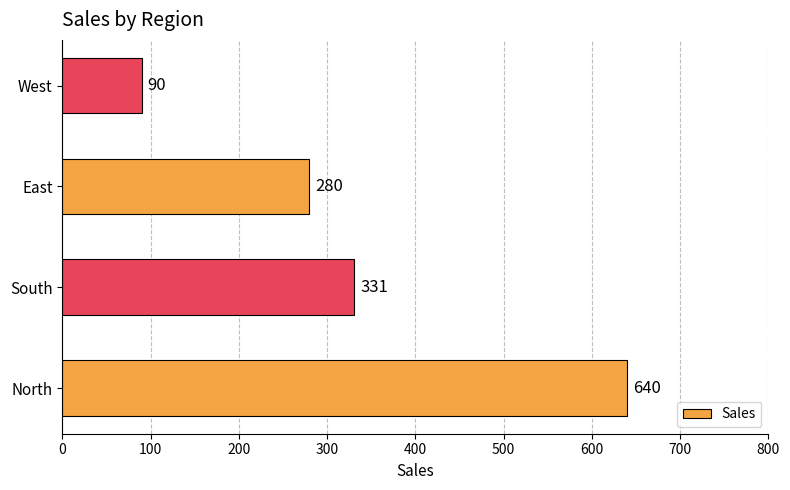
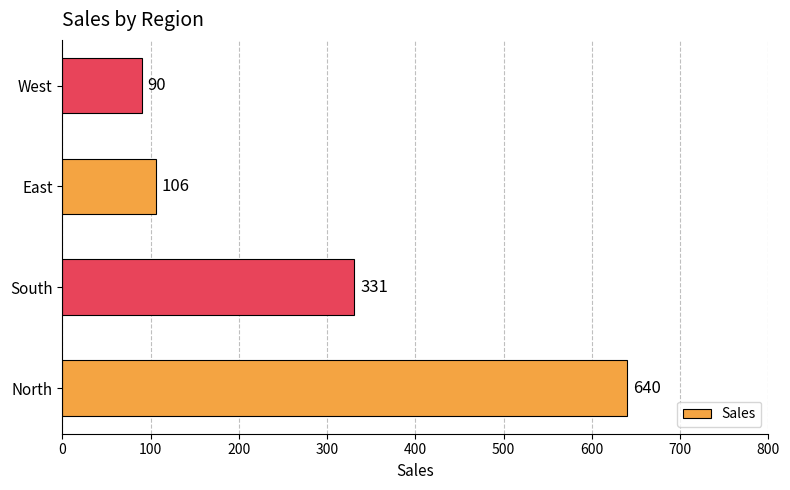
East: 280 -> 106
